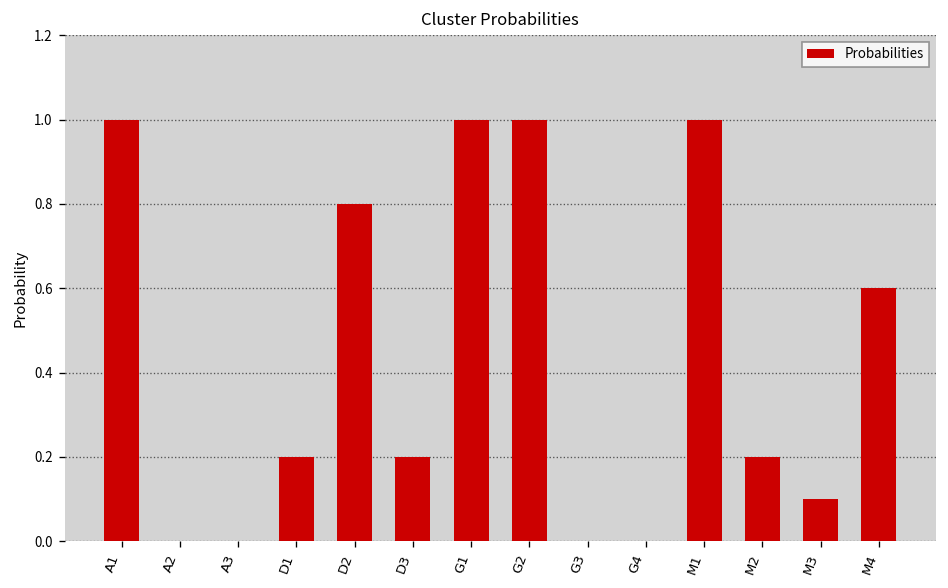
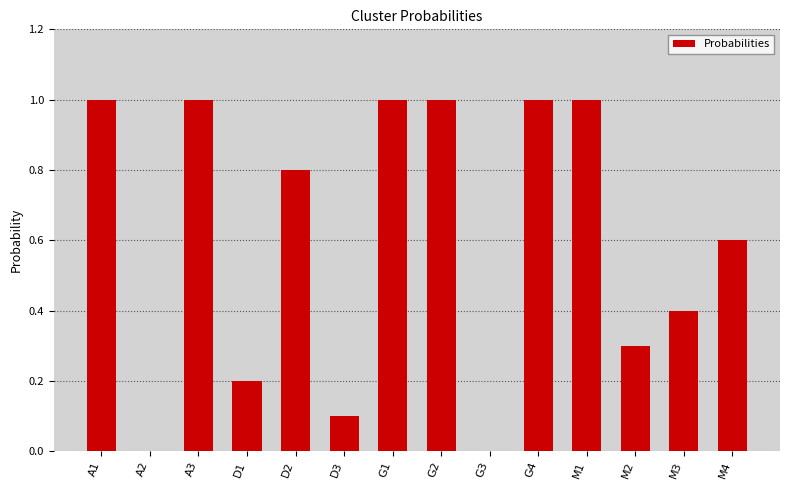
A3: 0 -> 1
D3: 0.2 -> 0.1
G4: 0 -> 1
M2: 0.2 -> 0.3
M3: 0.1 -> 0.4
